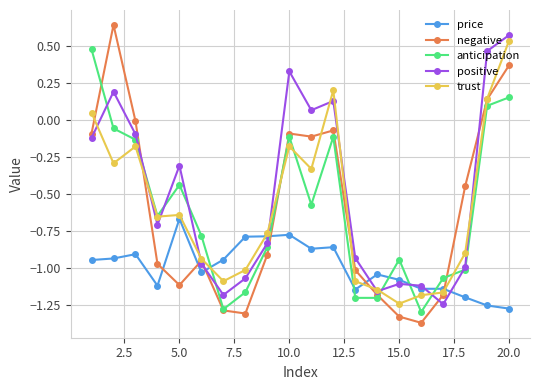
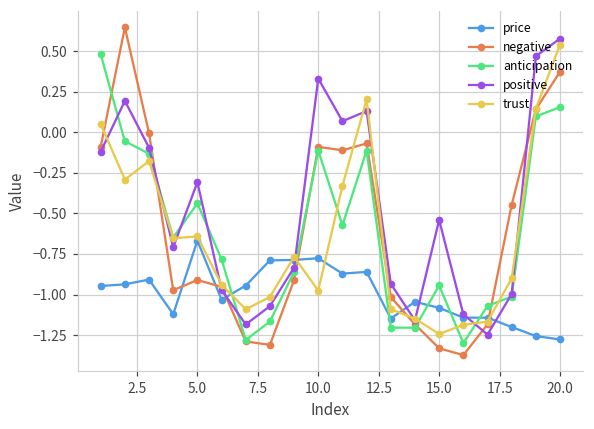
negative, 5.0: -1.12 -> -0.91
trust, 10.0: -0.18 -> -0.98
positive, 15.0: -1.11 -> -0.54
